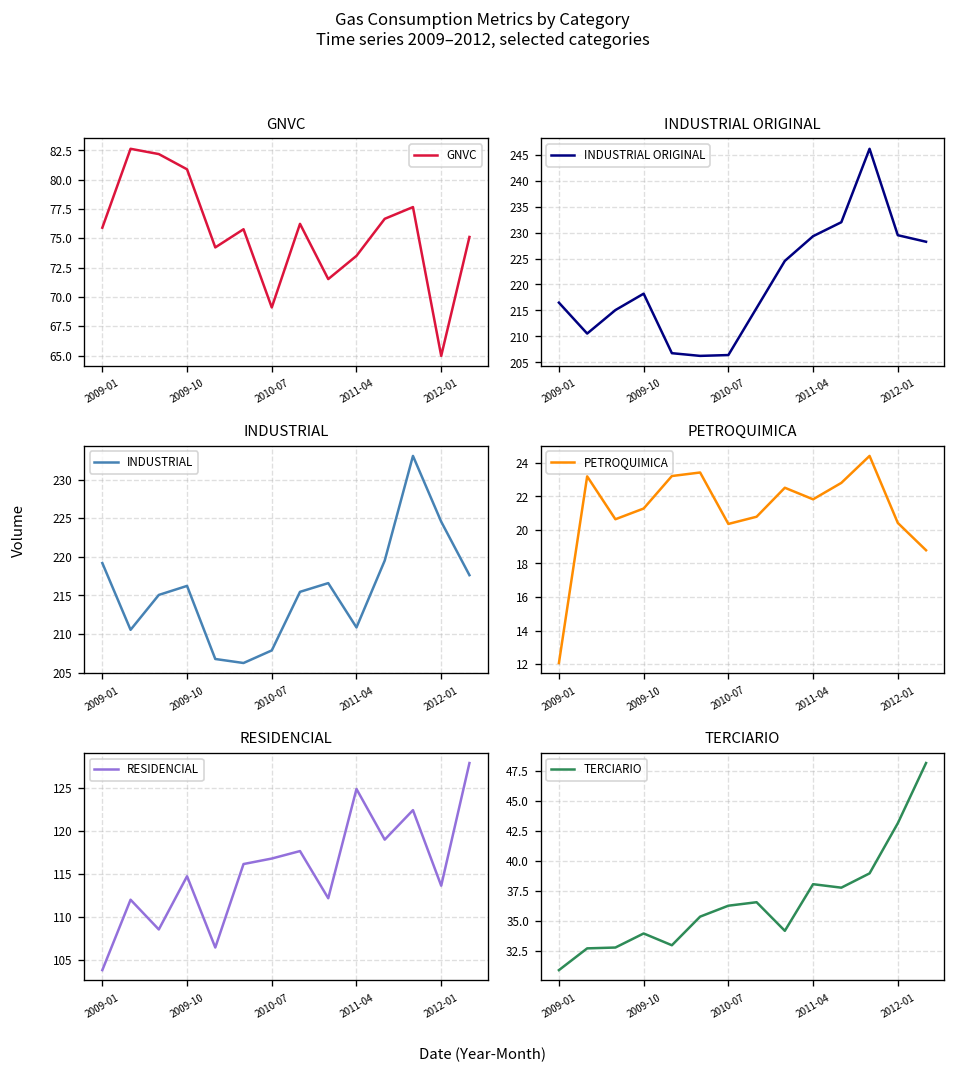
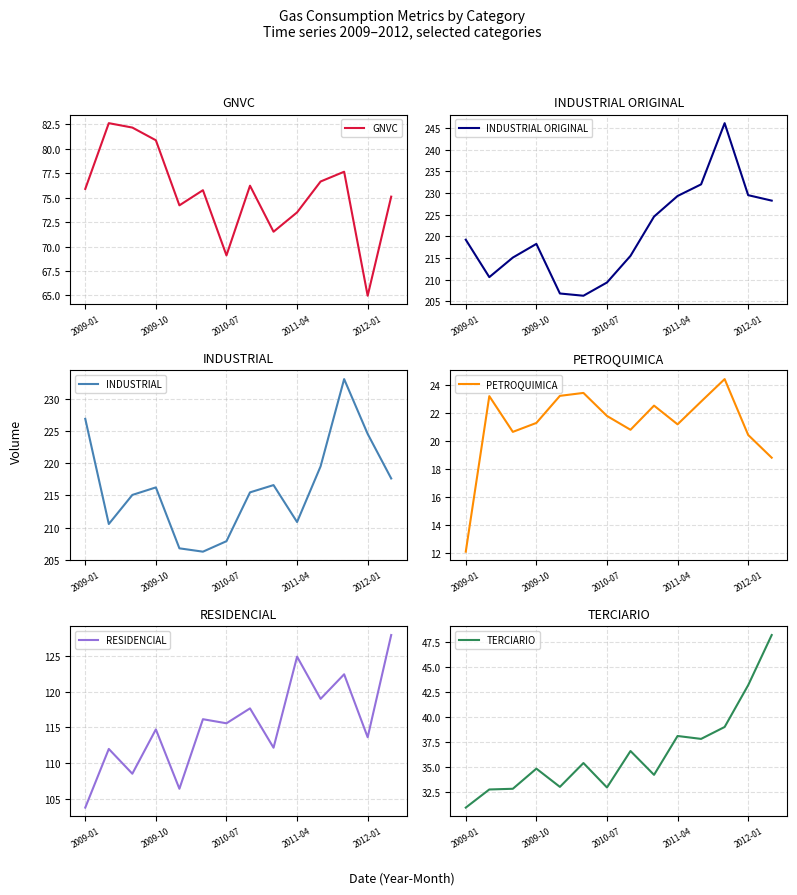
INDUSTRIAL ORIGINAL, 2009-01: 217 -> 219
INDUSTRIAL ORIGINAL, 2010-07: 206 -> 209
INDUSTRIAL, 2009-01: 219 -> 227
PETROQUIMICA, 2010-07: 20.4 -> 21.8
PETROQUIMICA, 2011-04: 21.8 -> 21.2
RESIDENCIAL, 2010-07: 117 -> 116
TERCIARIO, 2009-10: 34.0 -> 34.8
TERCIARIO, 2010-07: 36.3 -> 32.9
